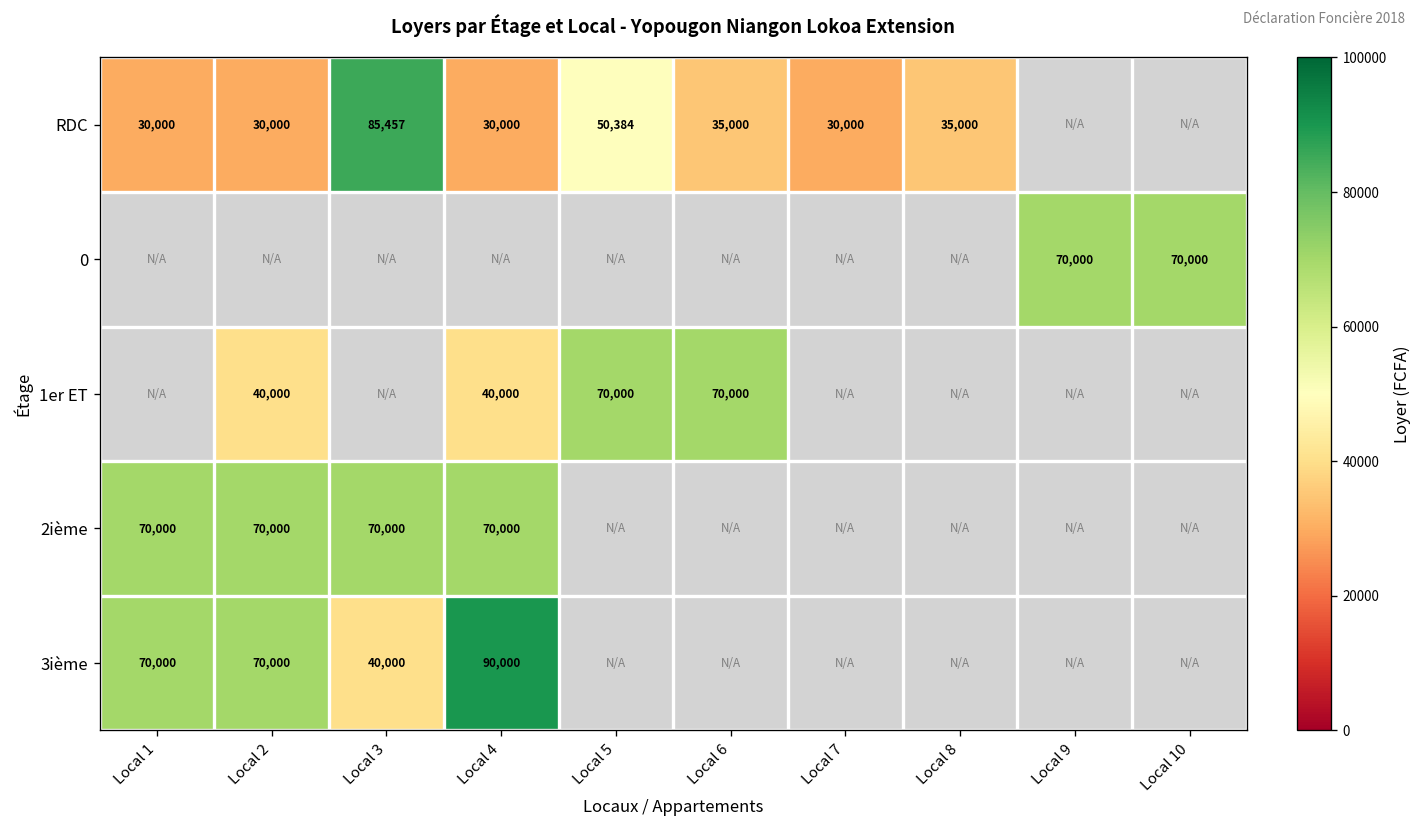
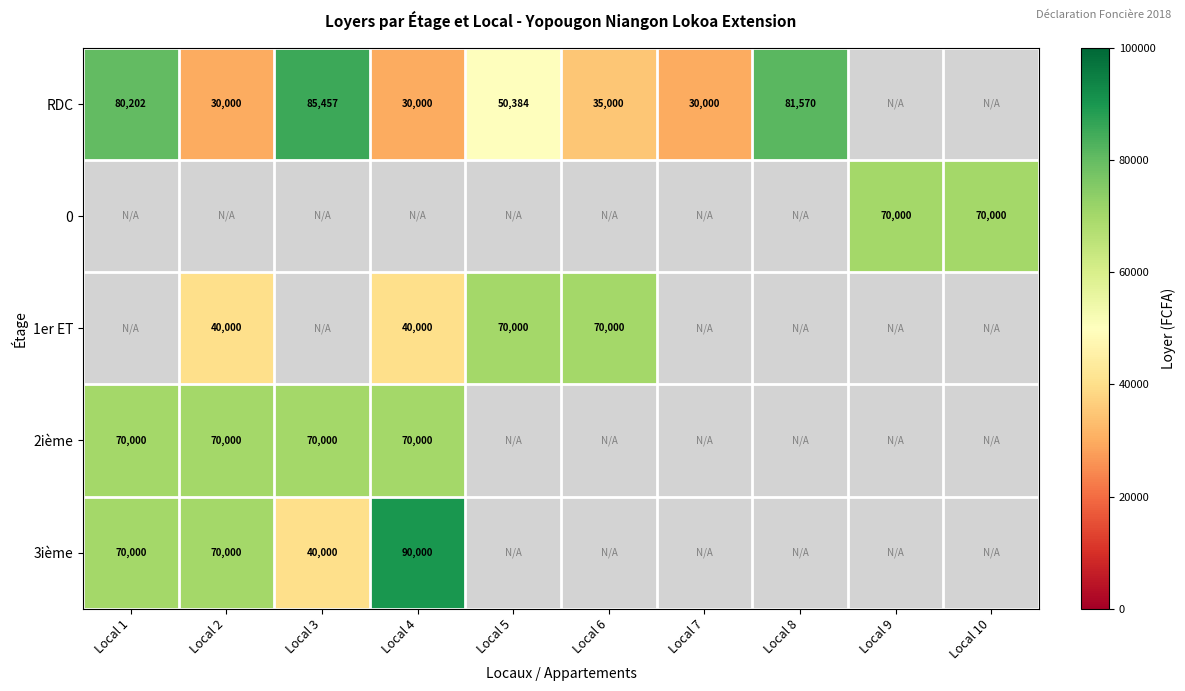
RDC, Local 1: 30,000 -> 80,202
RDC, Local 8: 35,000 -> 81,570
